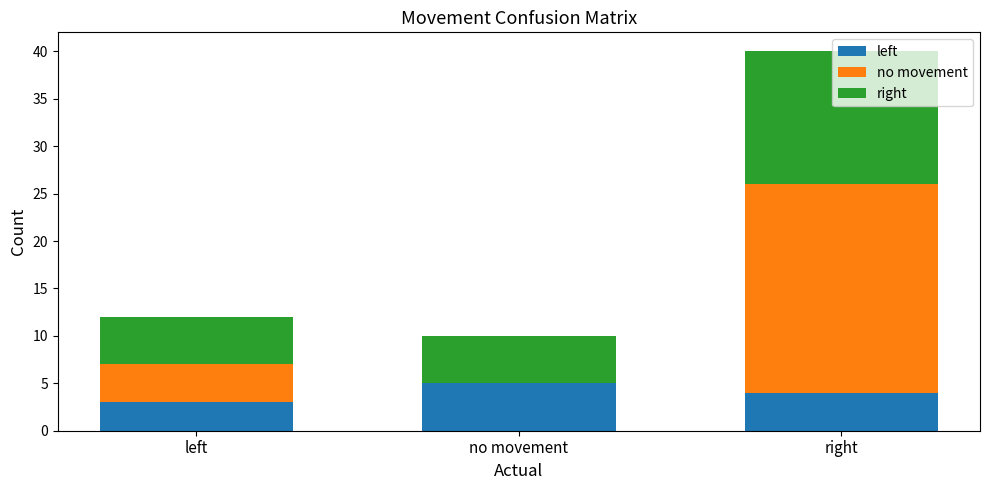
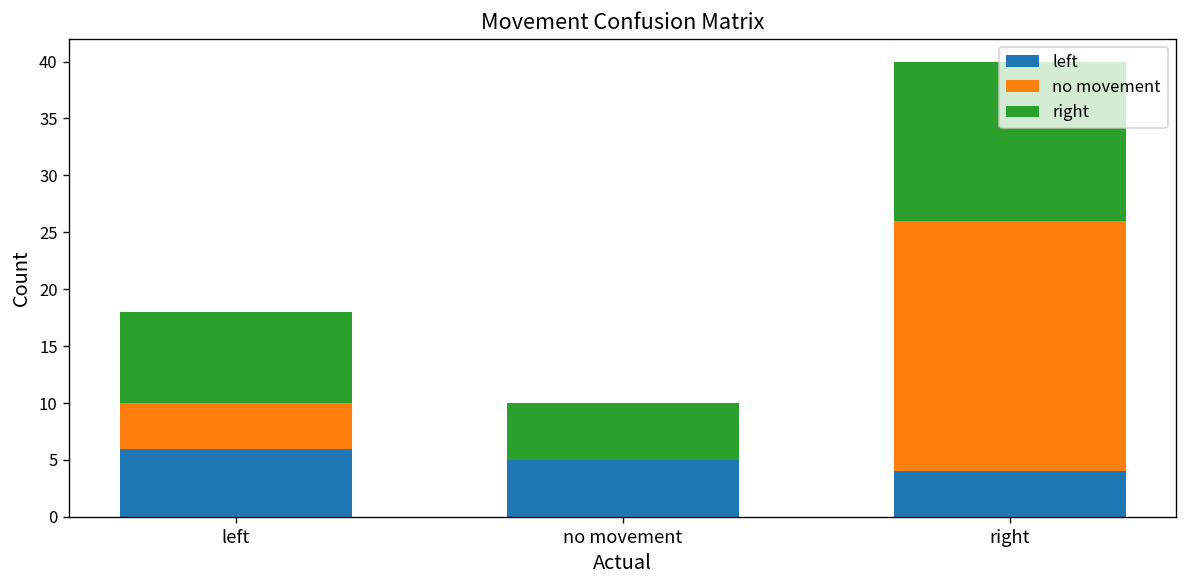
left, left: 3 -> 6
right, left: 5 -> 8
